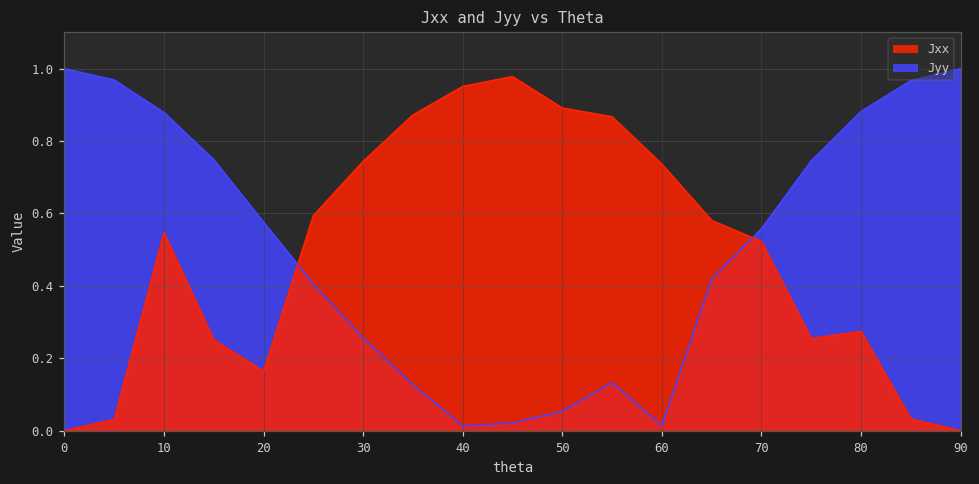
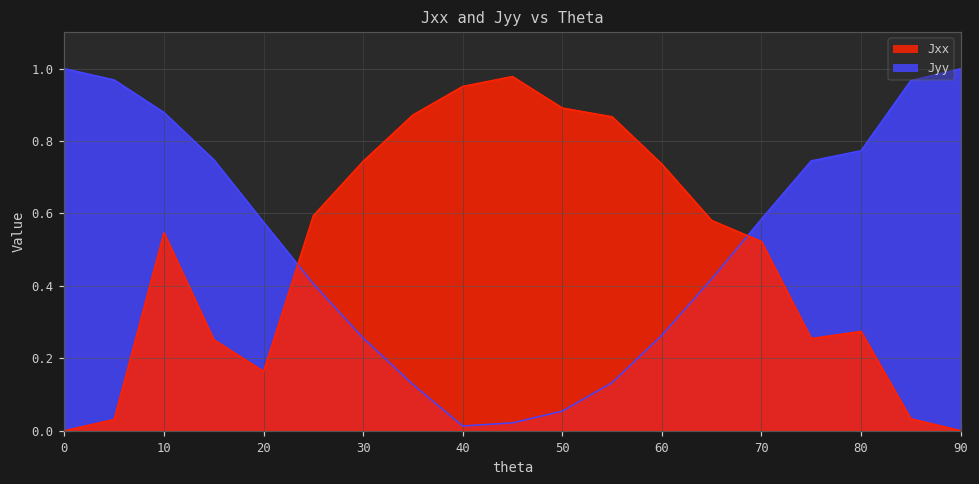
Jyy, 60: 0.01 -> 0.26
Jyy, 70: 0.56 -> 0.58
Jyy, 80: 0.88 -> 0.77
